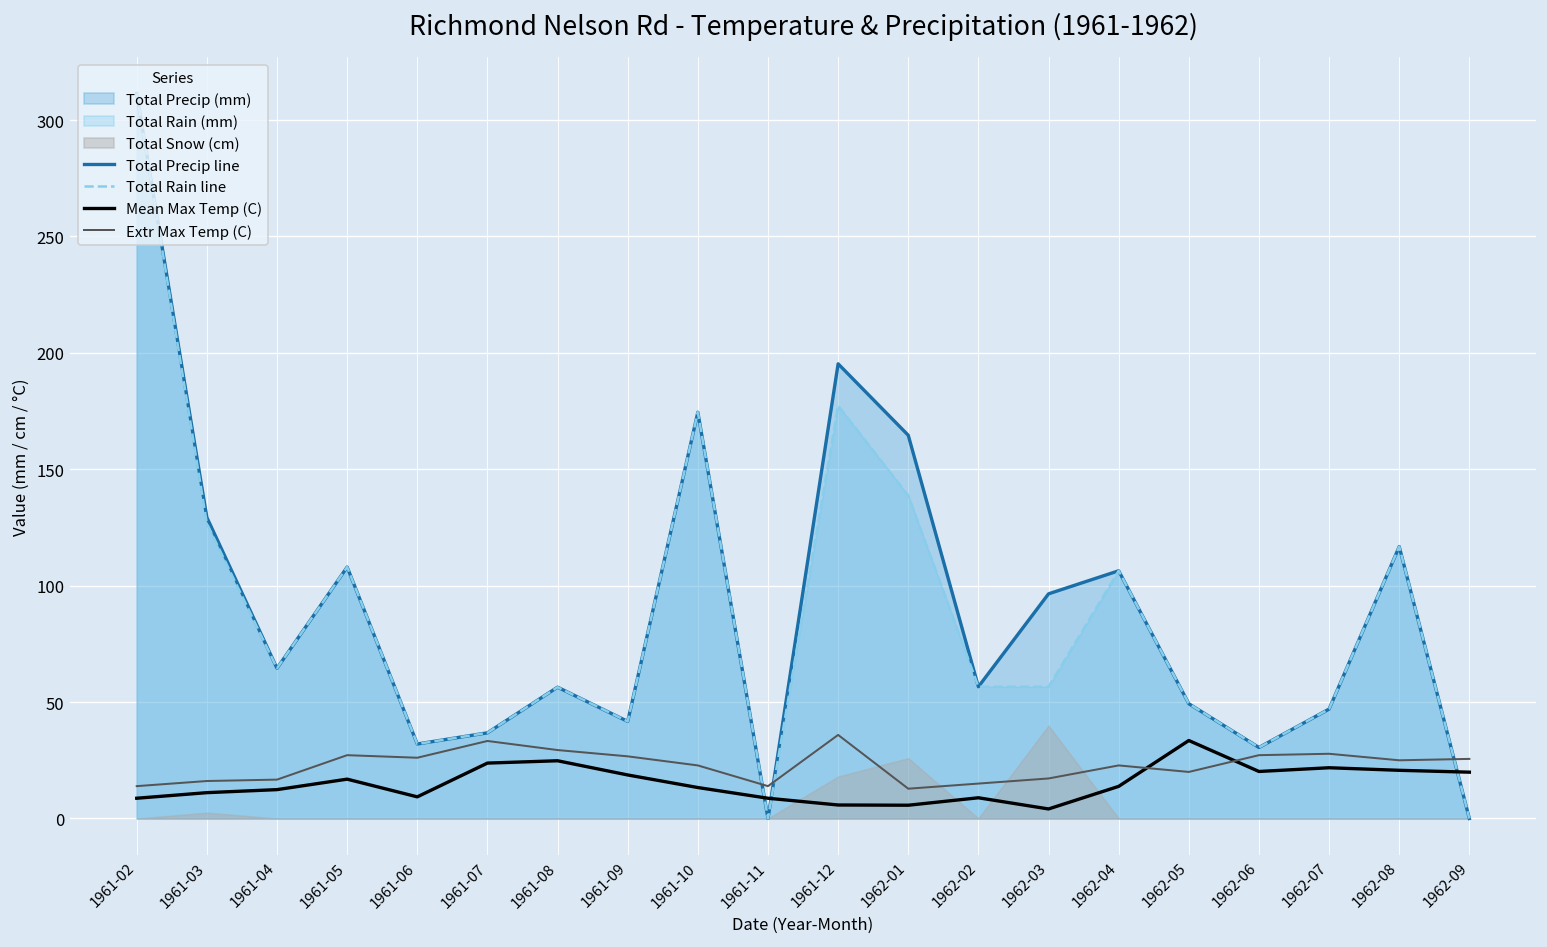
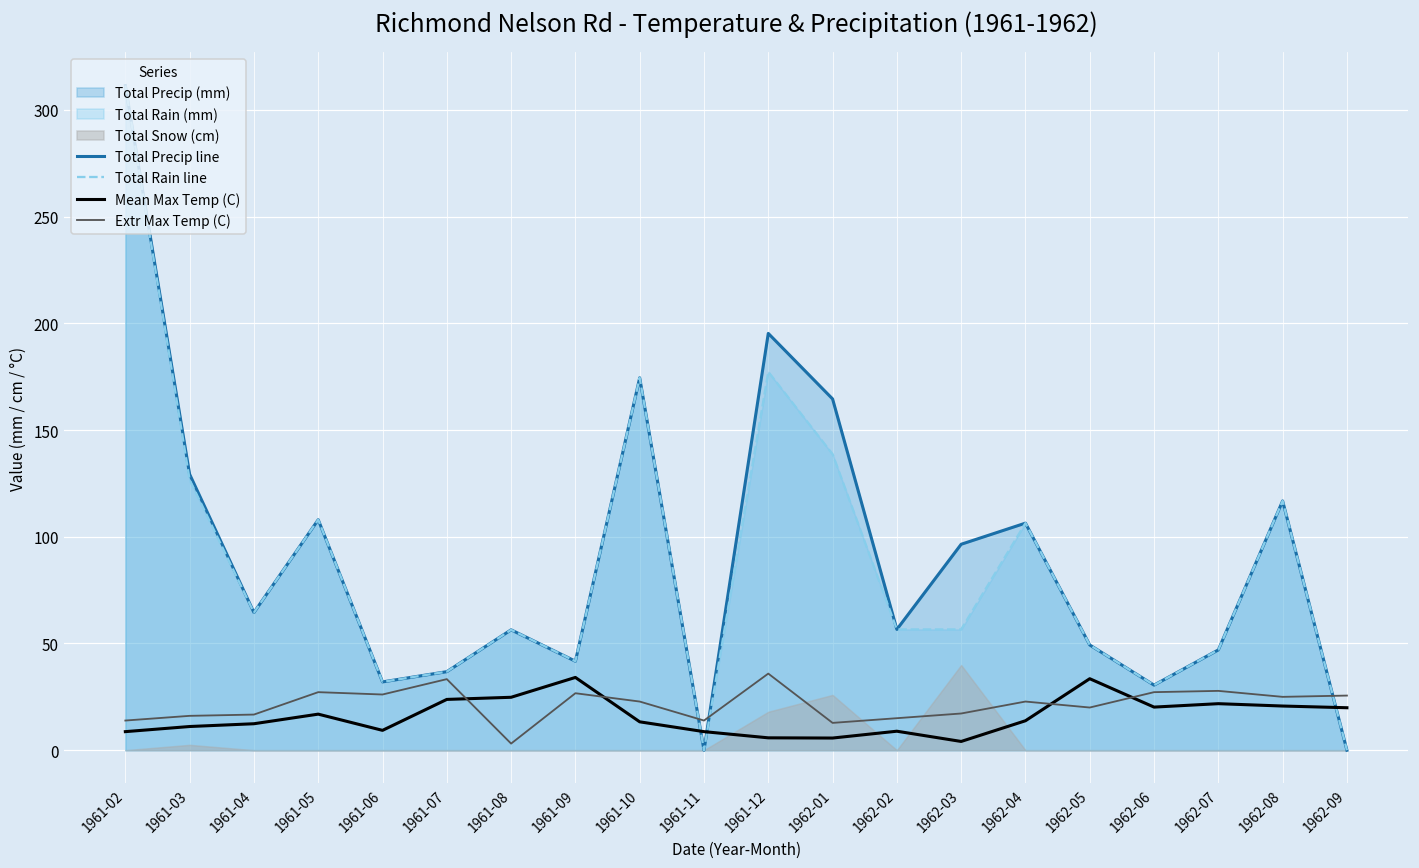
Extr Max Temp (C), 1961-08: 29 -> 3
Mean Max Temp (C), 1961-09: 19 -> 34
